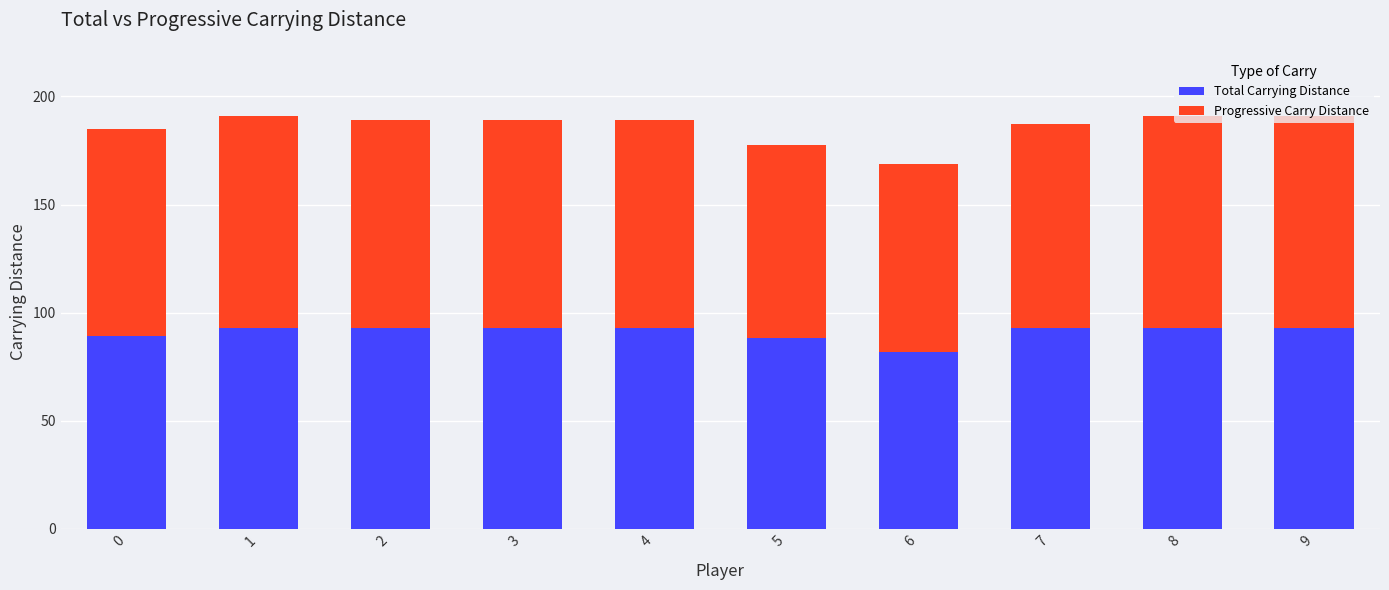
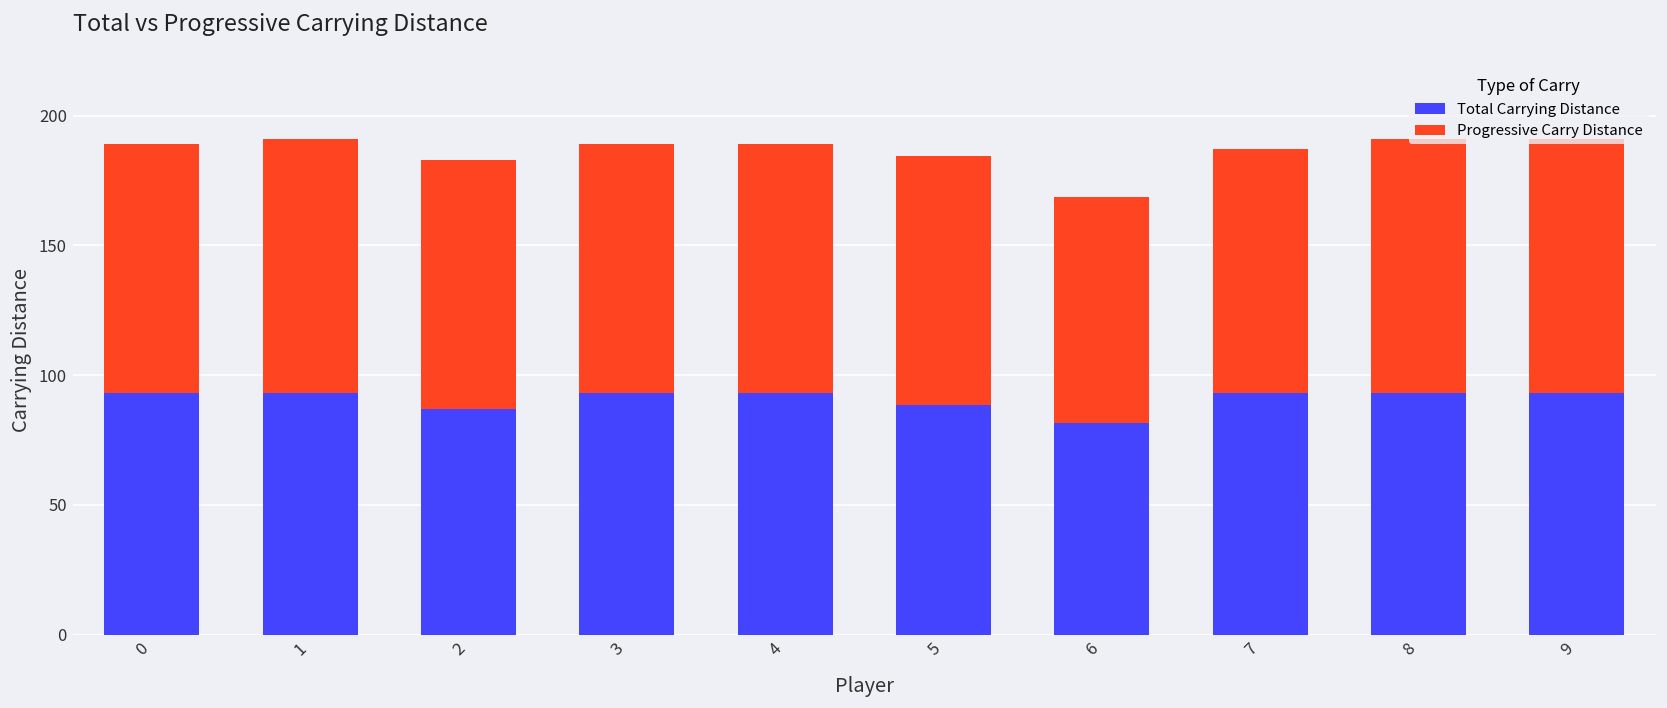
Total Carrying Distance, 0: 89 -> 93
Total Carrying Distance, 2: 93 -> 87
Progressive Carry Distance, 5: 89 -> 96
